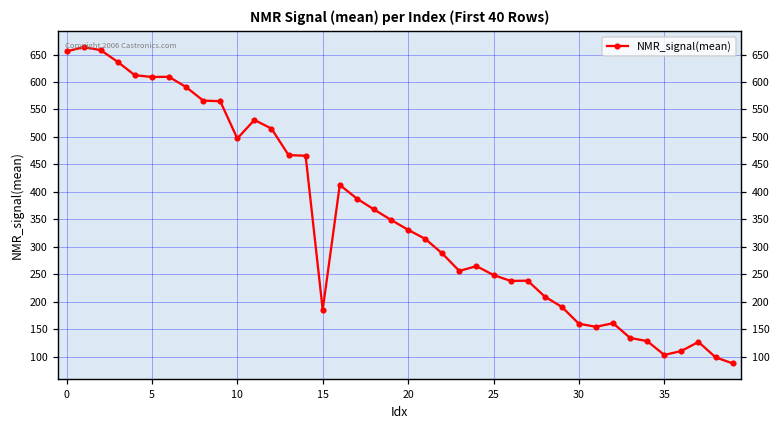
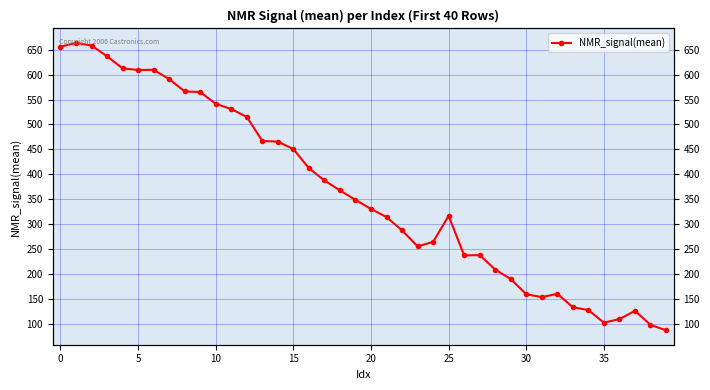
10: 500 -> 540
15: 190 -> 450
25: 250 -> 320
